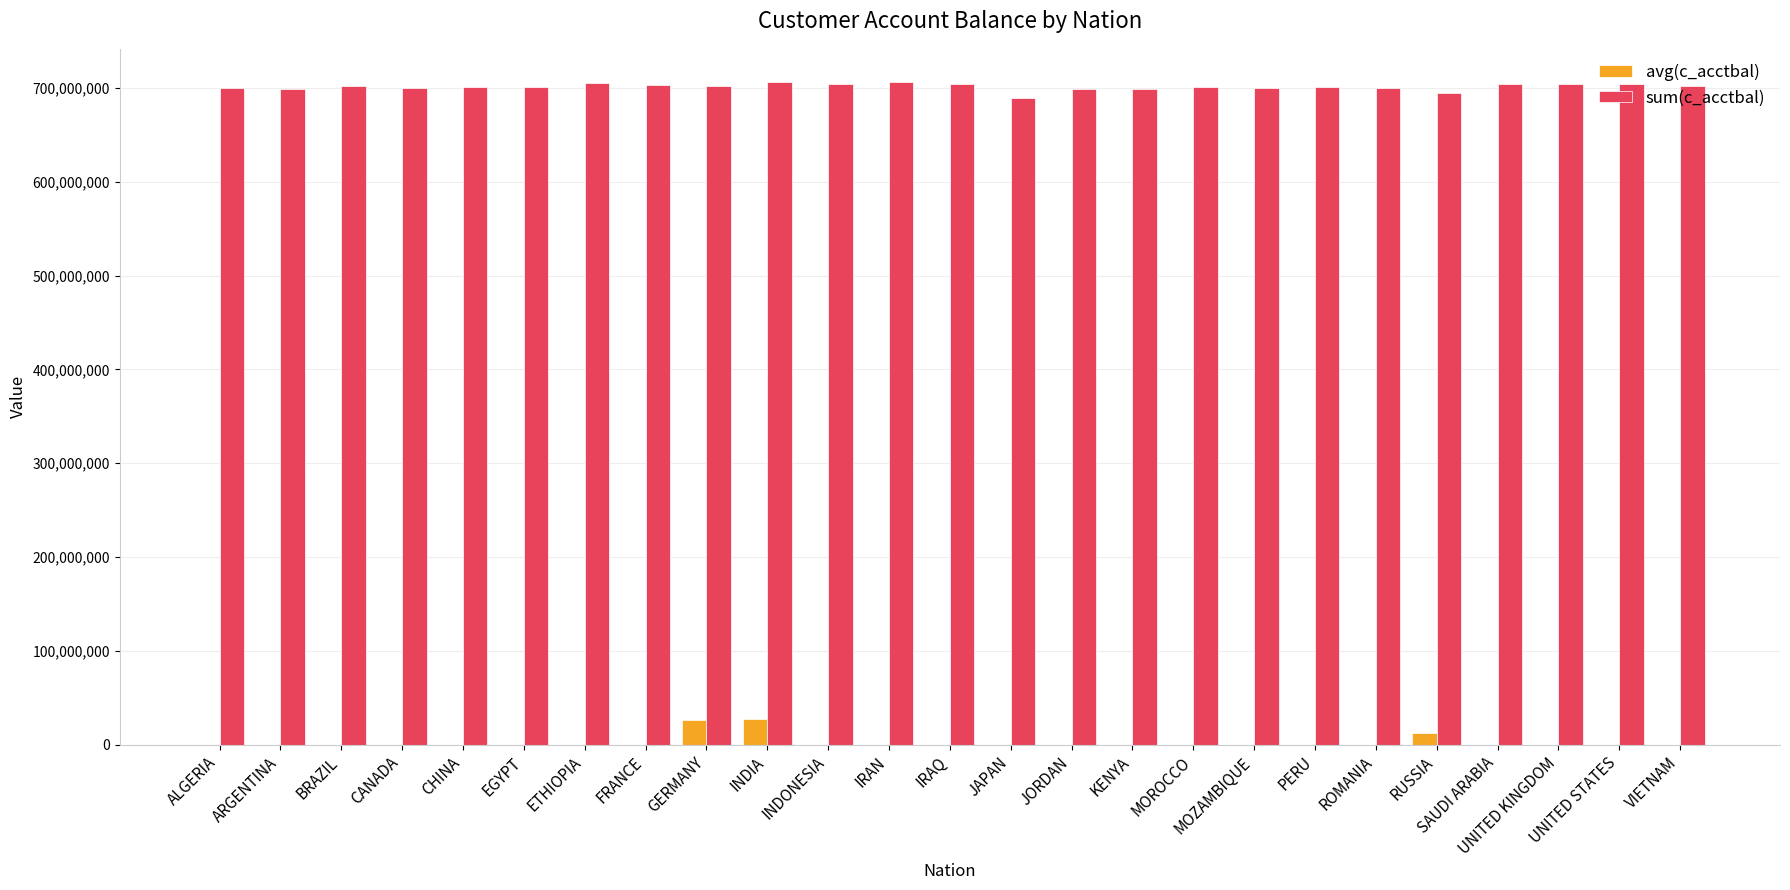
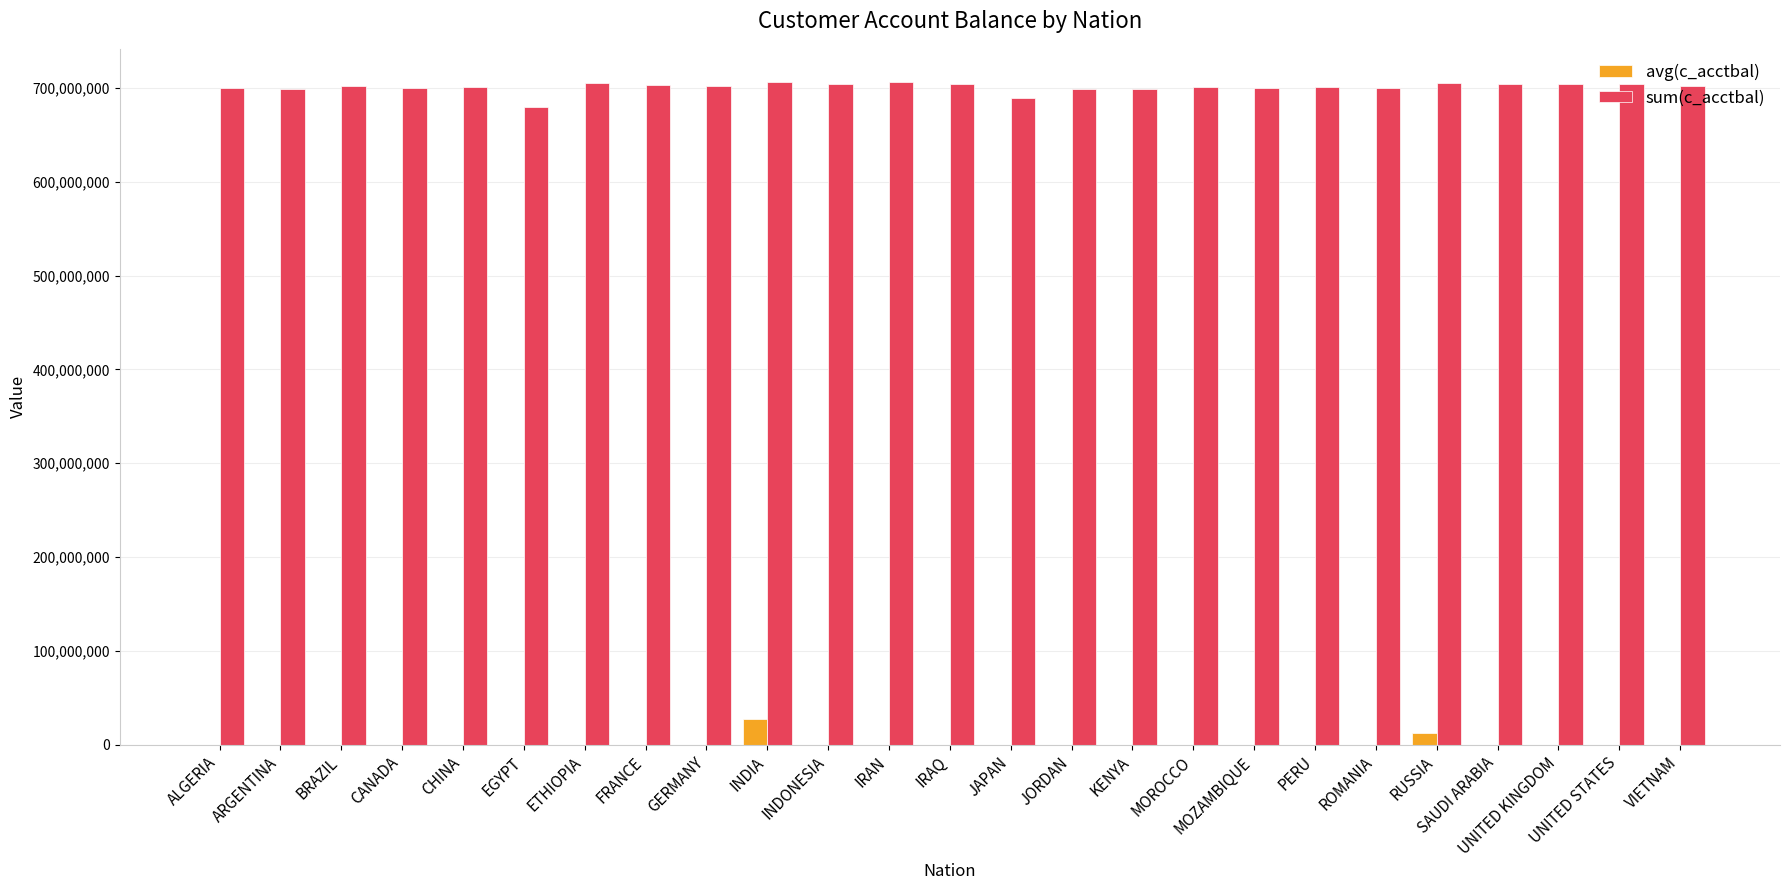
sum(c_acctbal), EGYPT: 700,000,000 -> 680,000,000
avg(c_acctbal), GERMANY: 30,000,000 -> 0
sum(c_acctbal), RUSSIA: 690,000,000 -> 700,000,000
